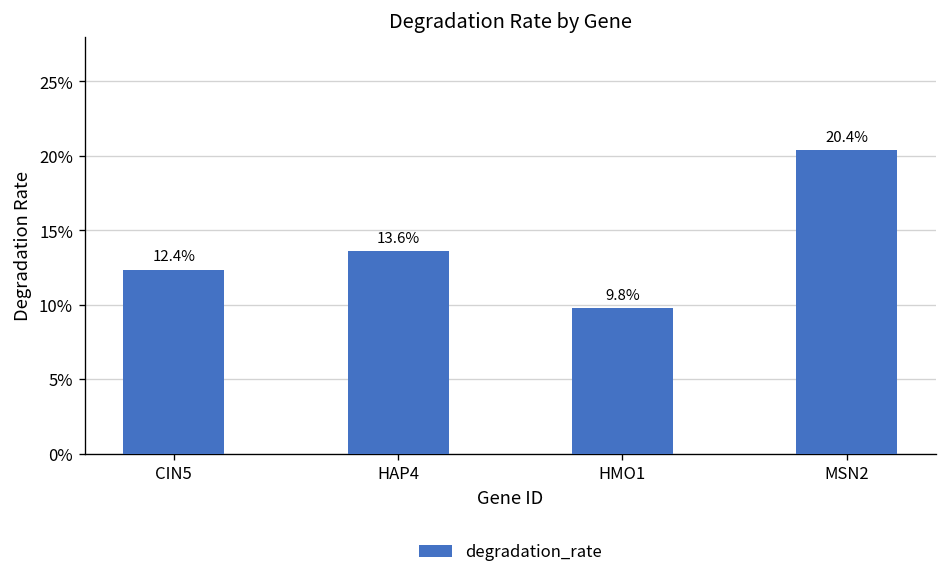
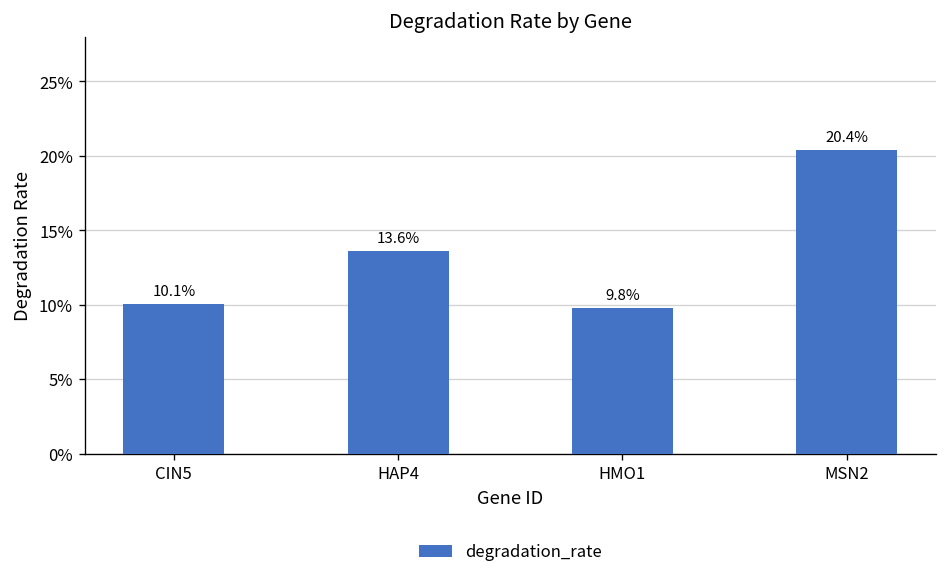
CIN5: 12.4% -> 10.1%
